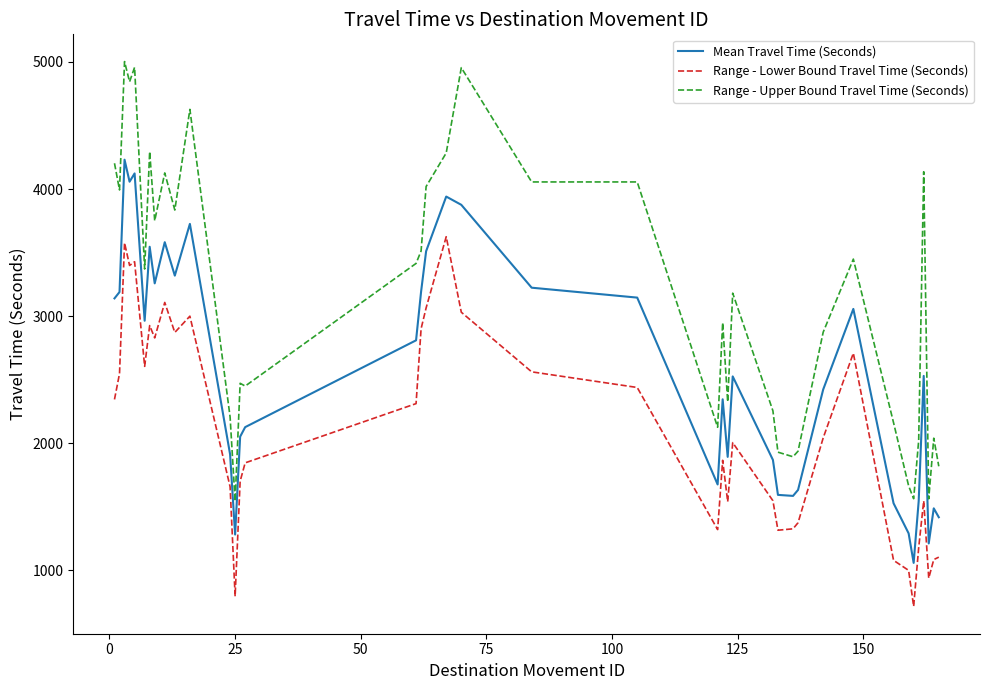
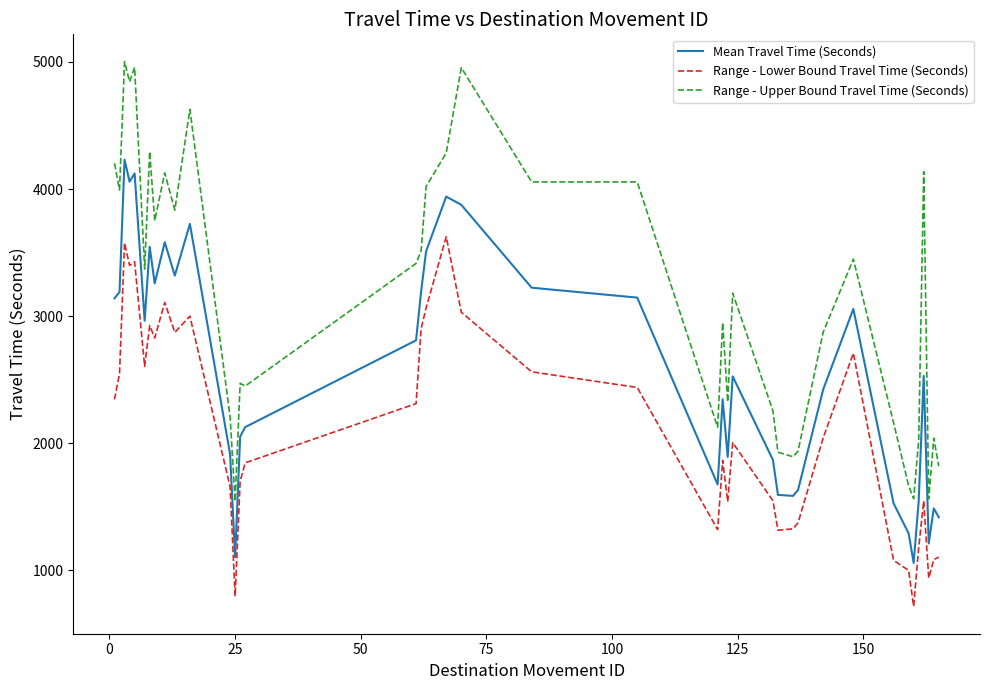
Mean Travel Time (Seconds), 25: 1280 -> 1100
